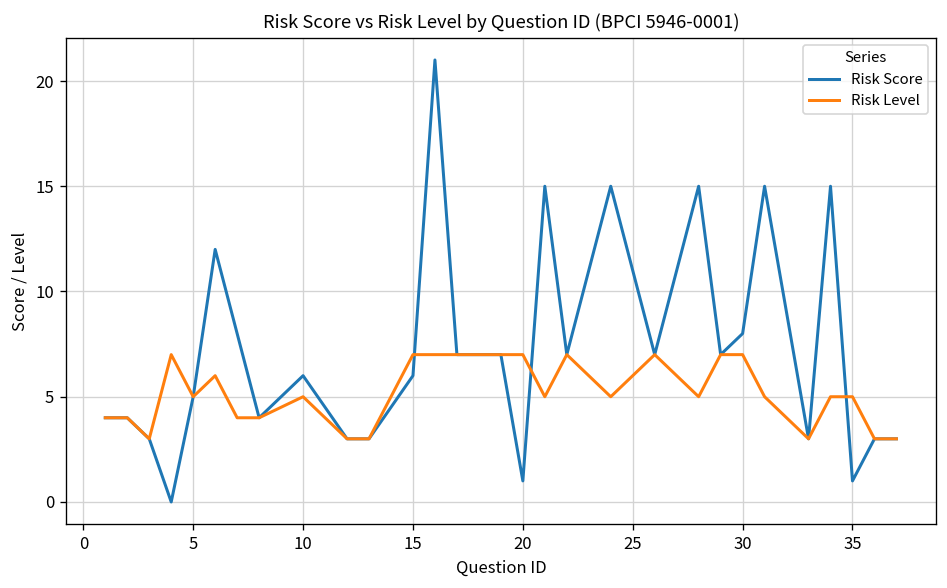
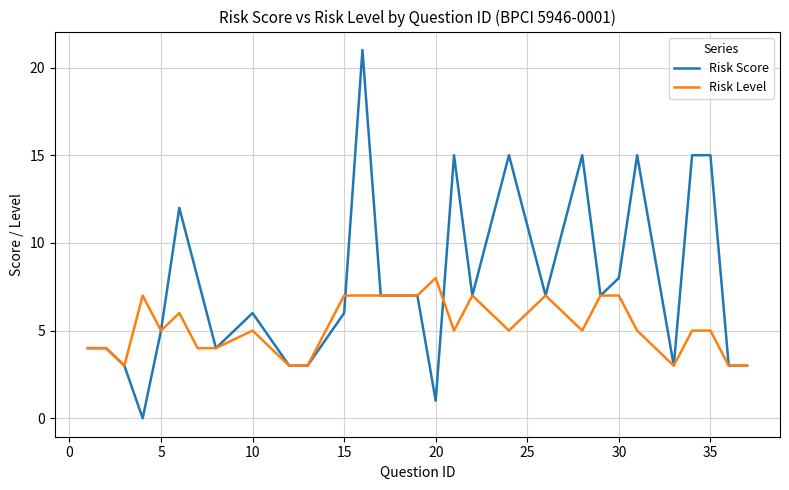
Risk Level, 20: 7 -> 8
Risk Score, 35: 1 -> 15
